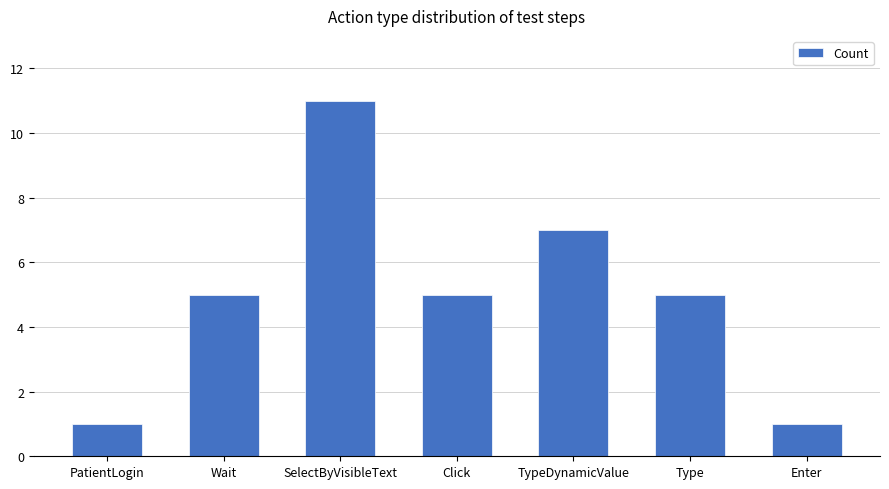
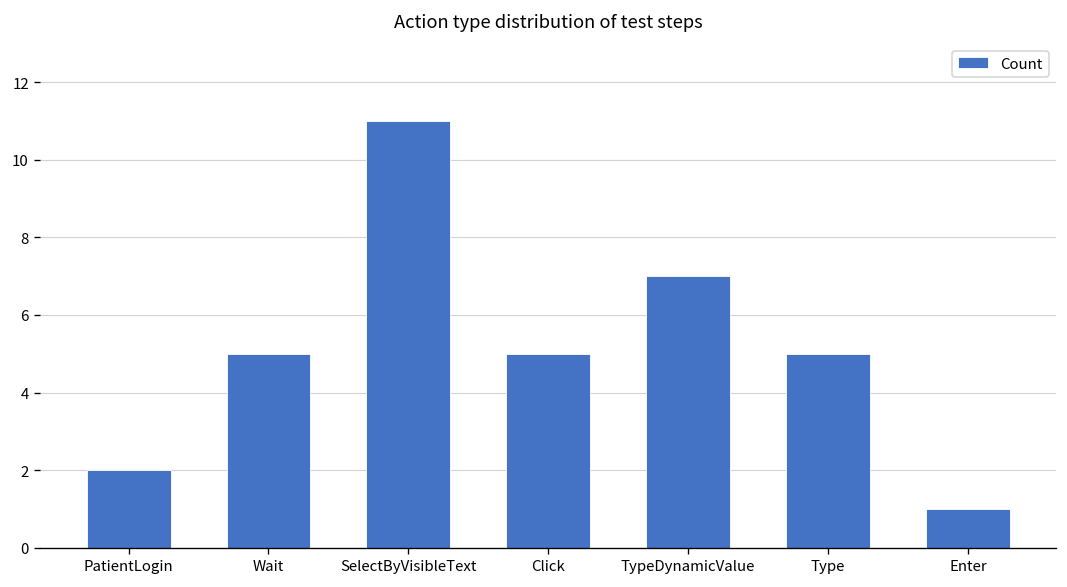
PatientLogin: 1 -> 2
